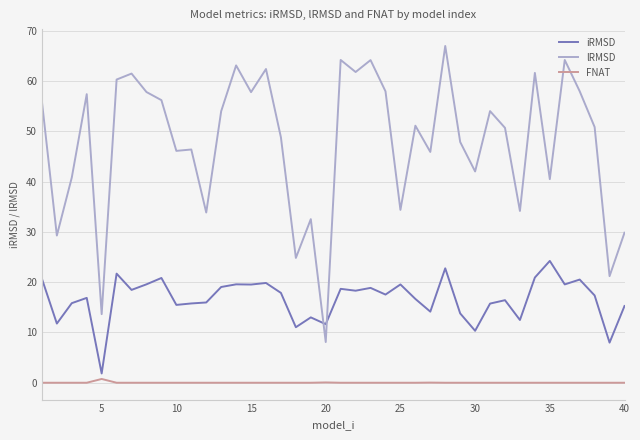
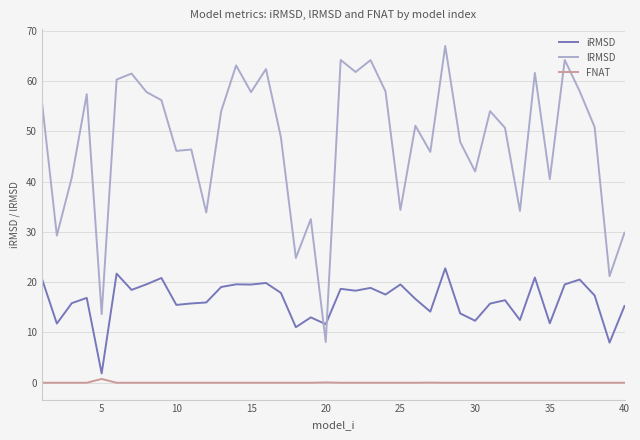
iRMSD, 30: 10 -> 12
iRMSD, 35: 24 -> 12
